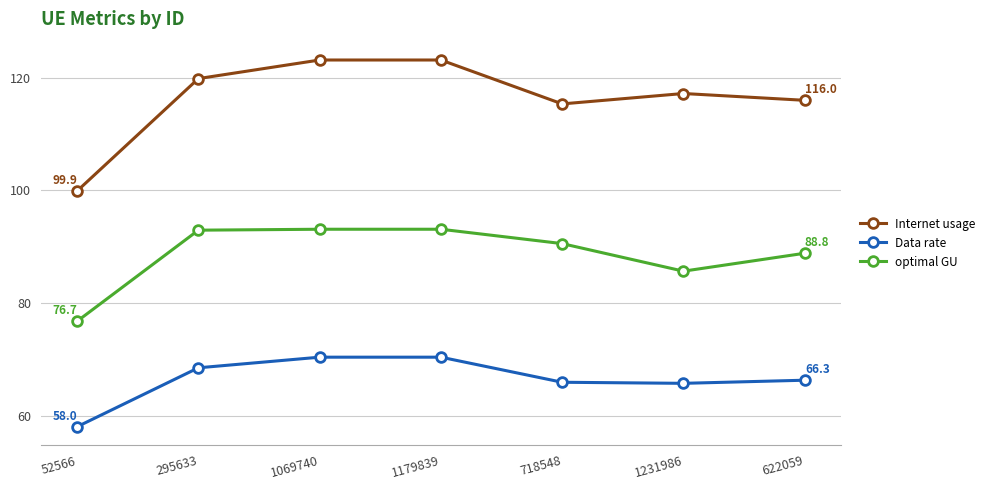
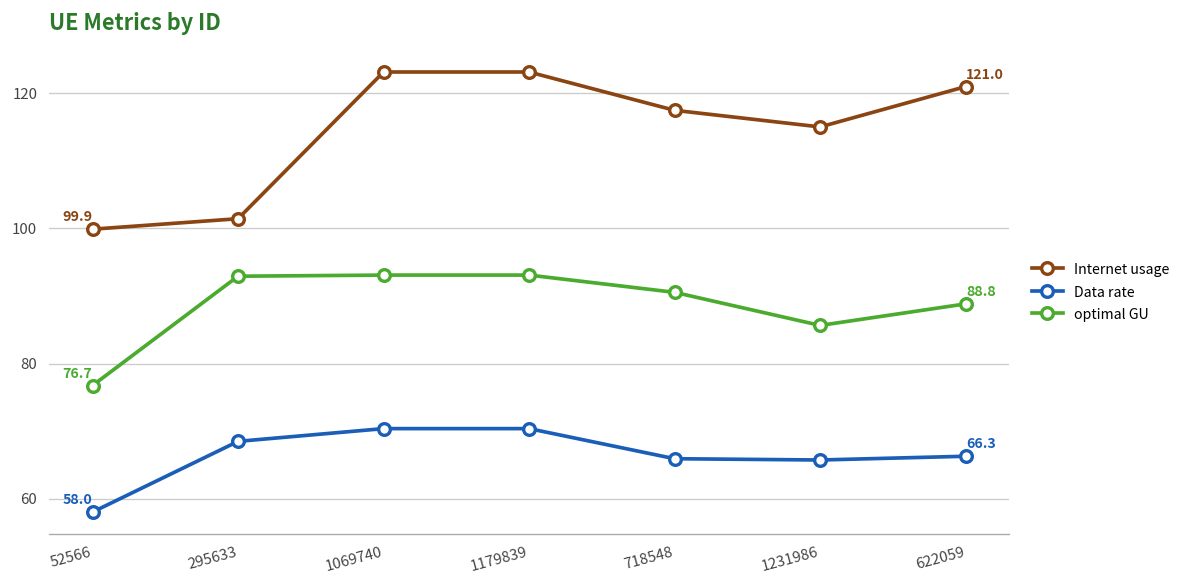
Internet usage, 295633: 120 -> 101
Internet usage, 718548: 115 -> 117
Internet usage, 1231986: 117 -> 115
Internet usage, 622059: 116.0 -> 121.0
